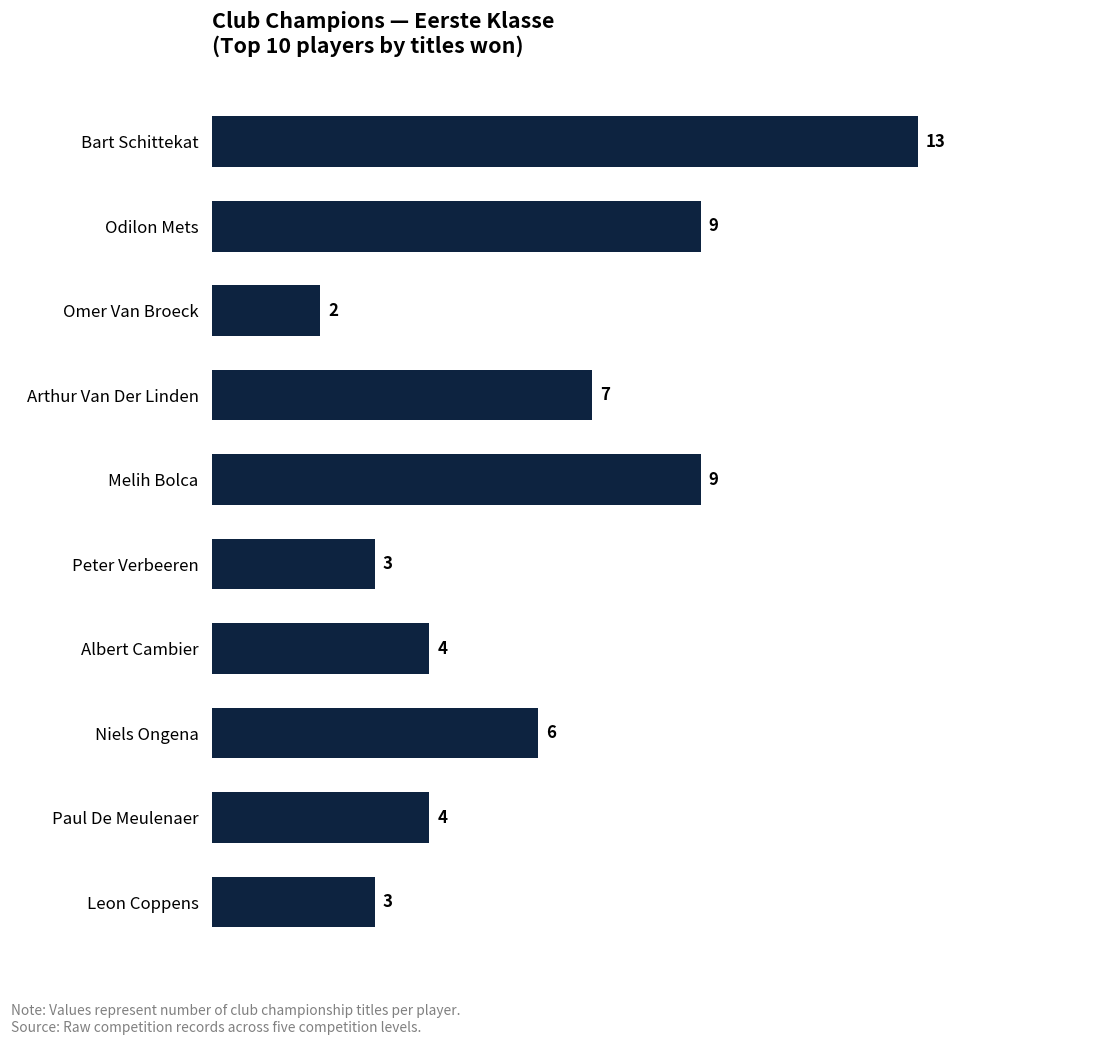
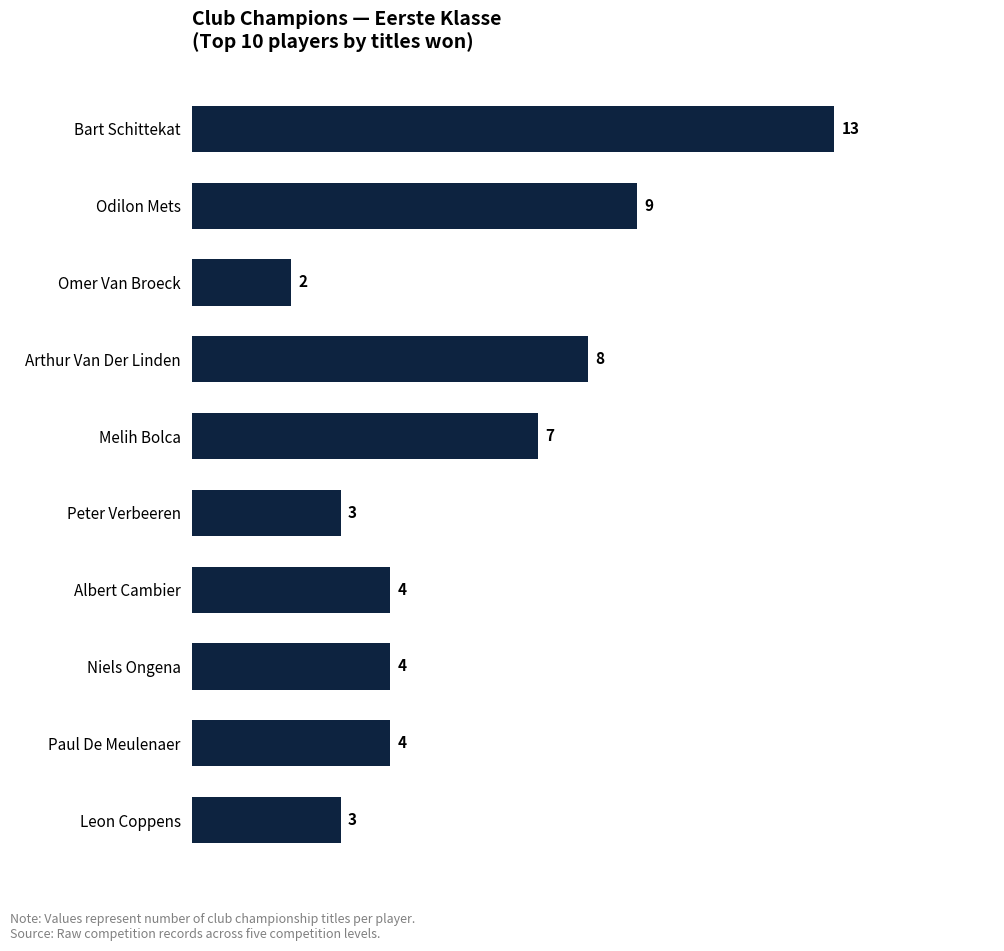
Arthur Van Der Linden: 7 -> 8
Melih Bolca: 9 -> 7
Niels Ongena: 6 -> 4
